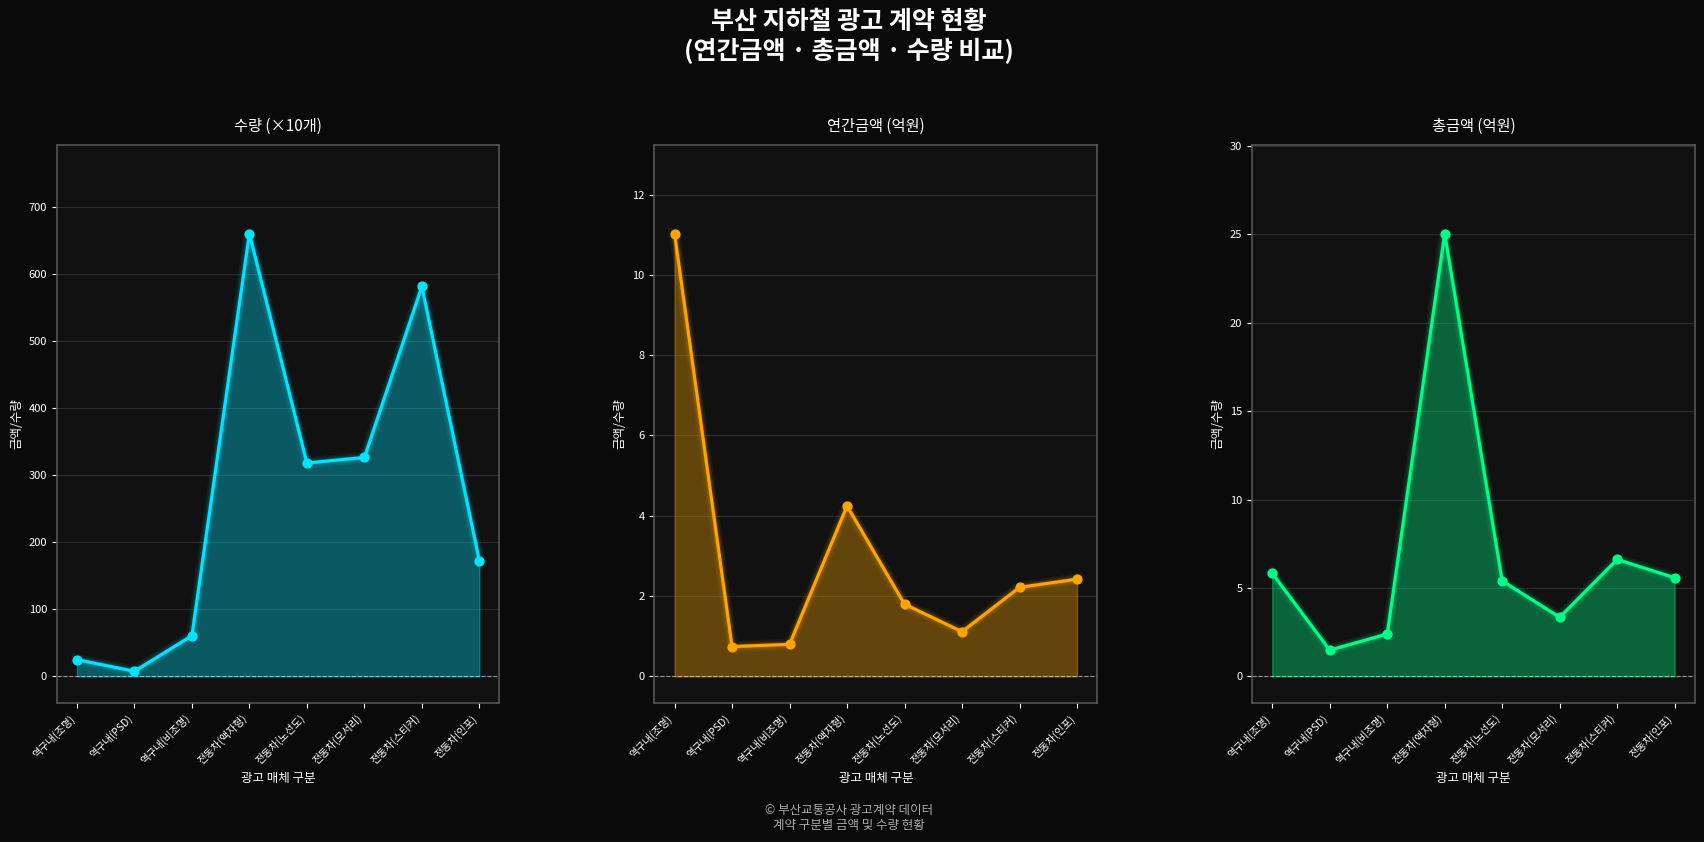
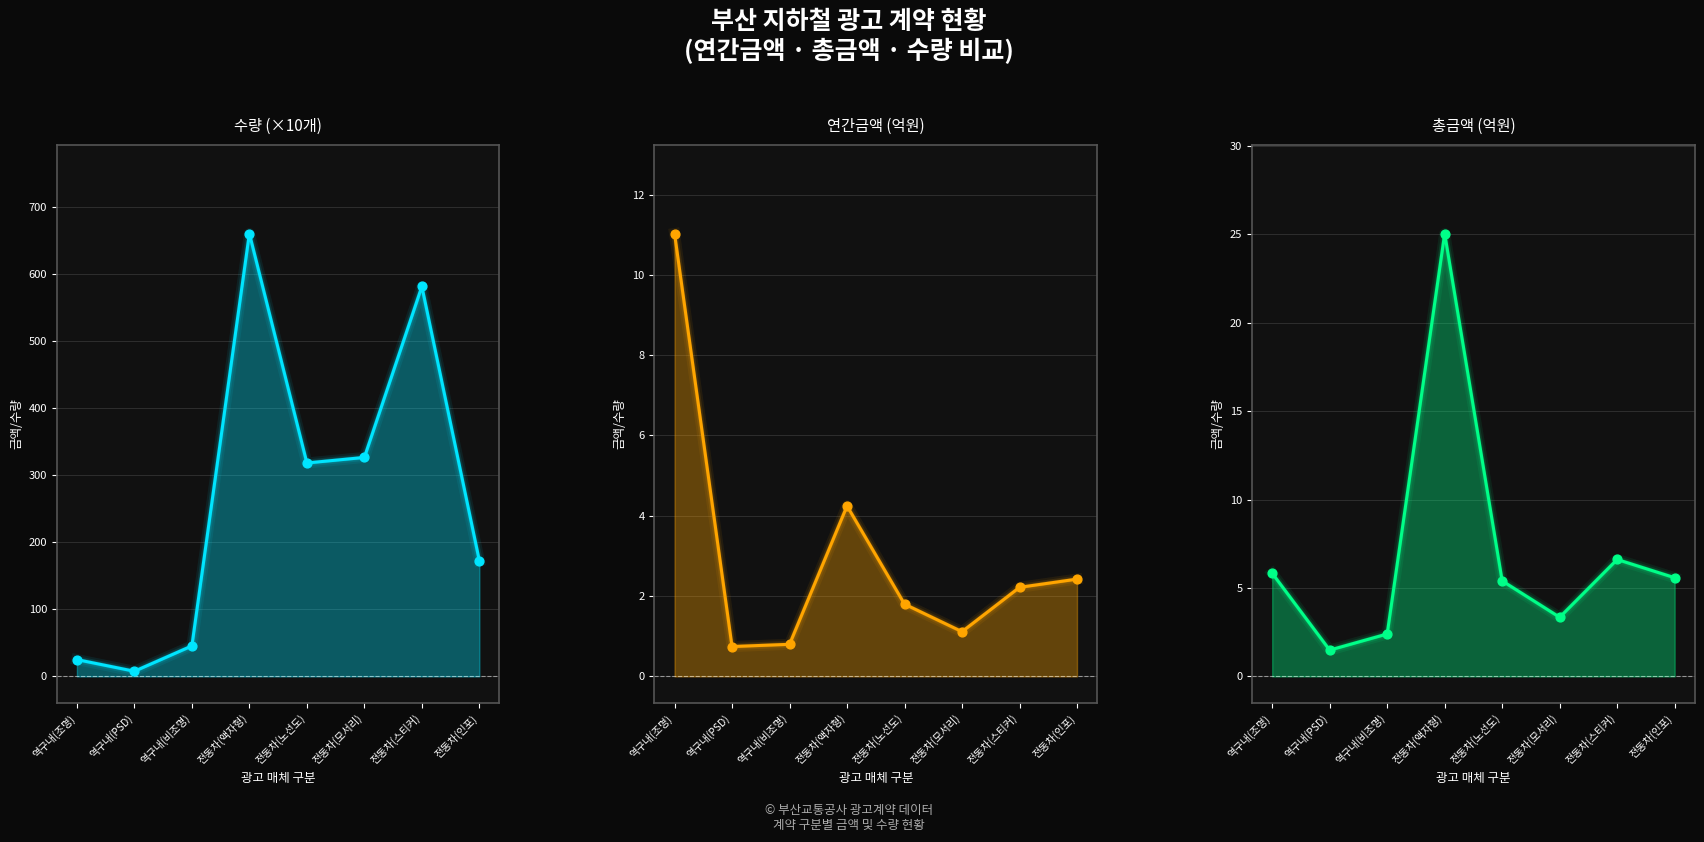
수량 (×10개), 역구내(비조명): 60 -> 50
